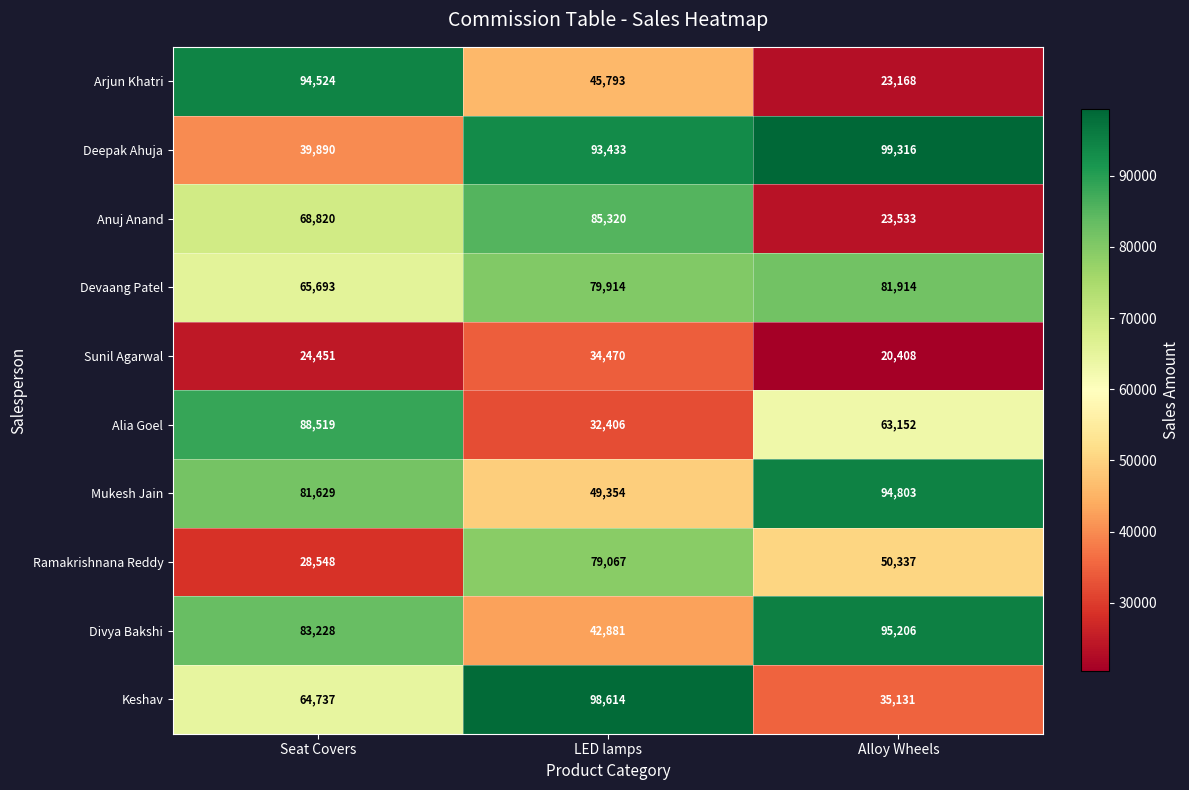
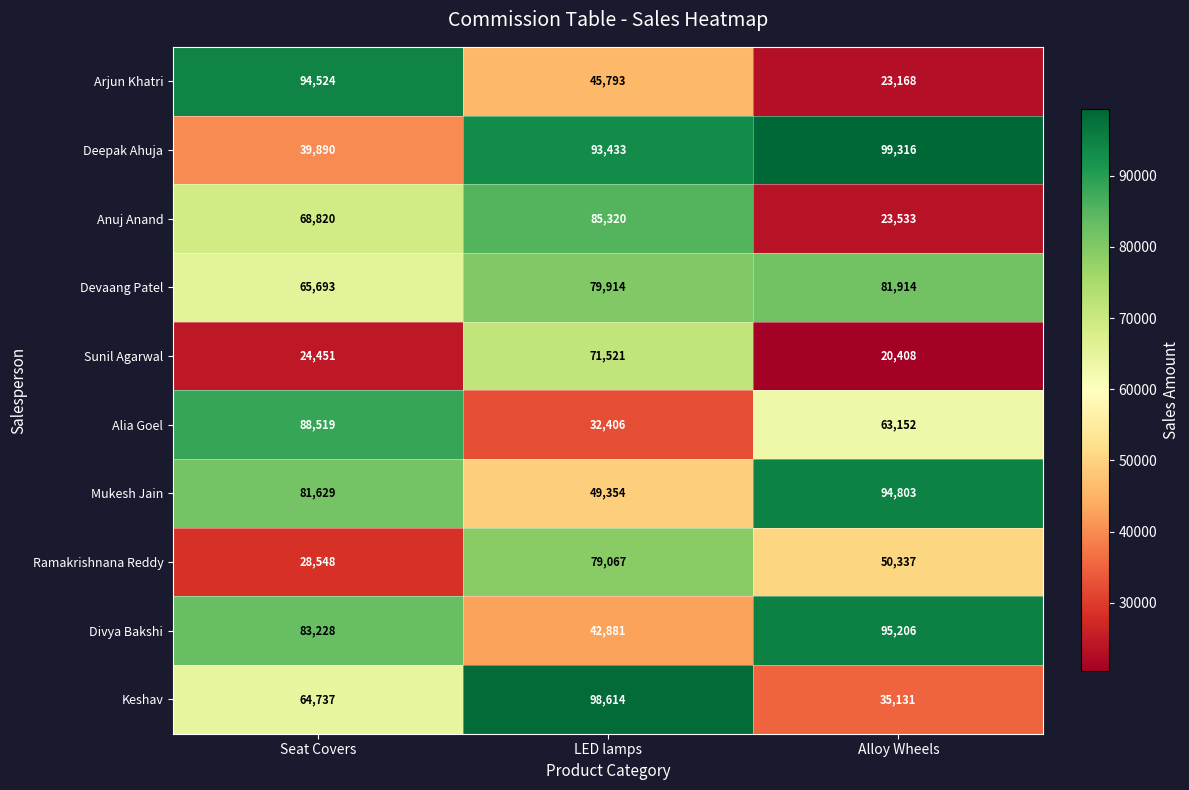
Sunil Agarwal, LED lamps: 34,470 -> 71,521
